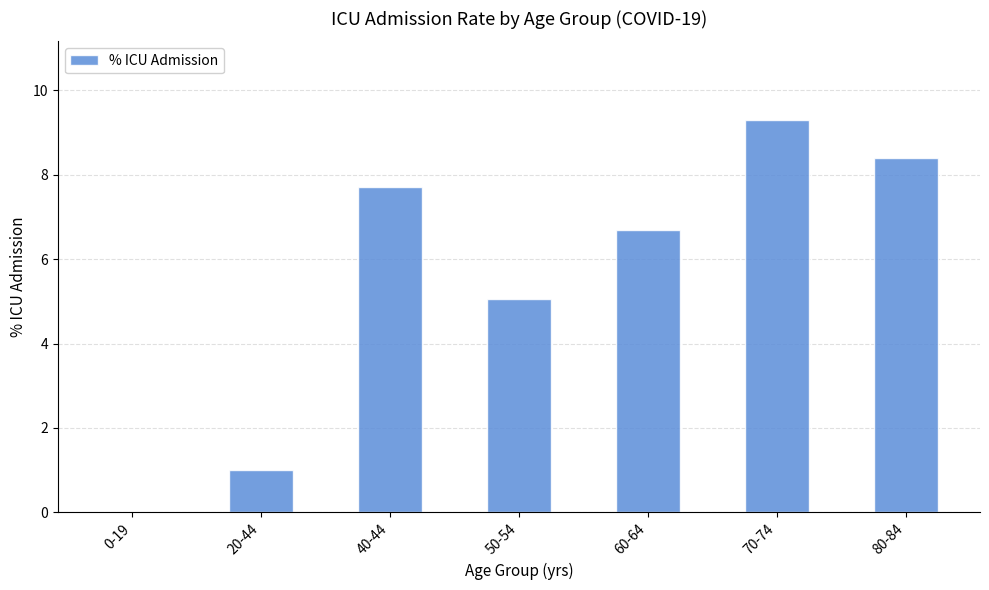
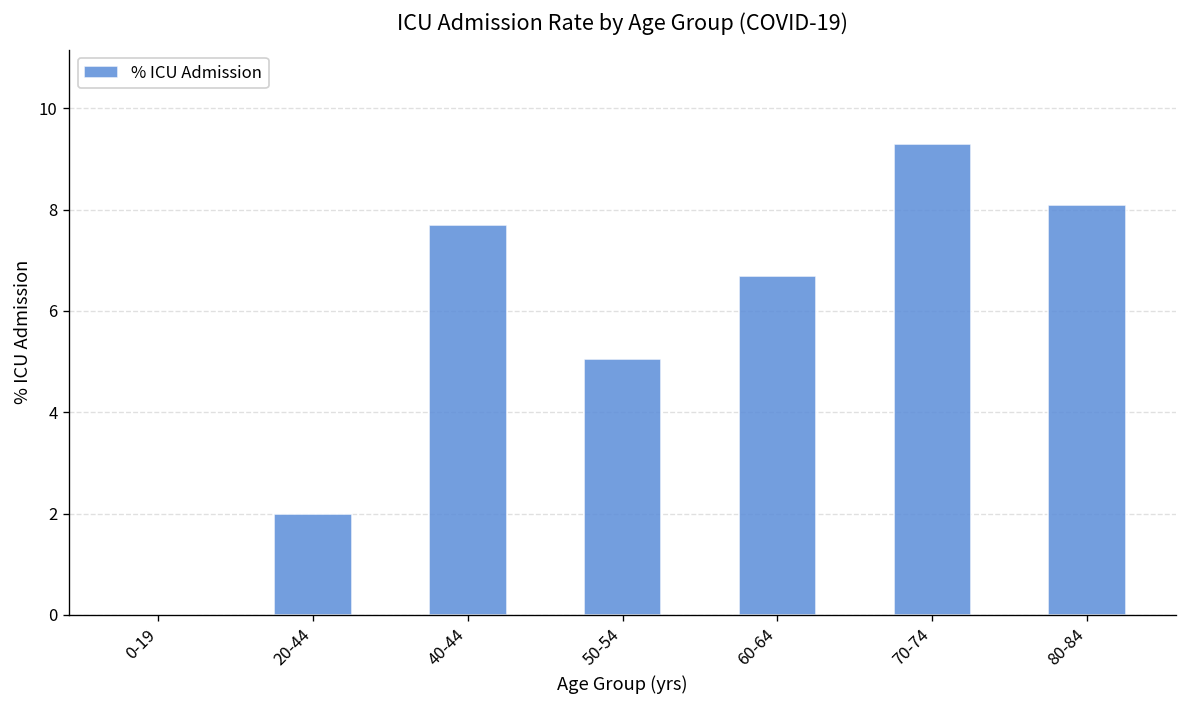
20-44: 1 -> 2
80-84: 8.4 -> 8.1
